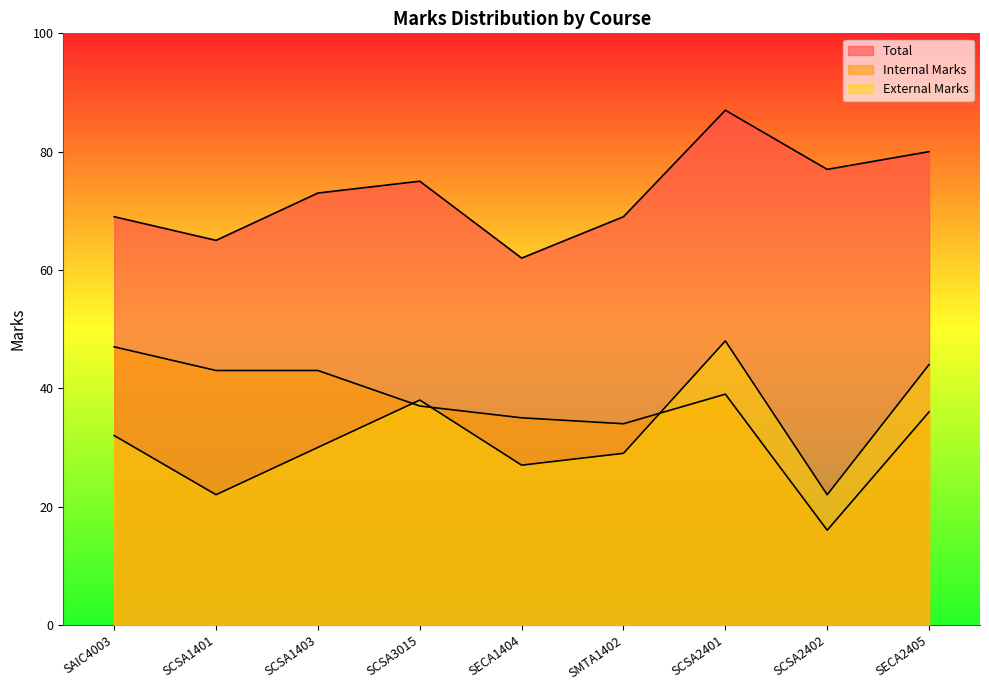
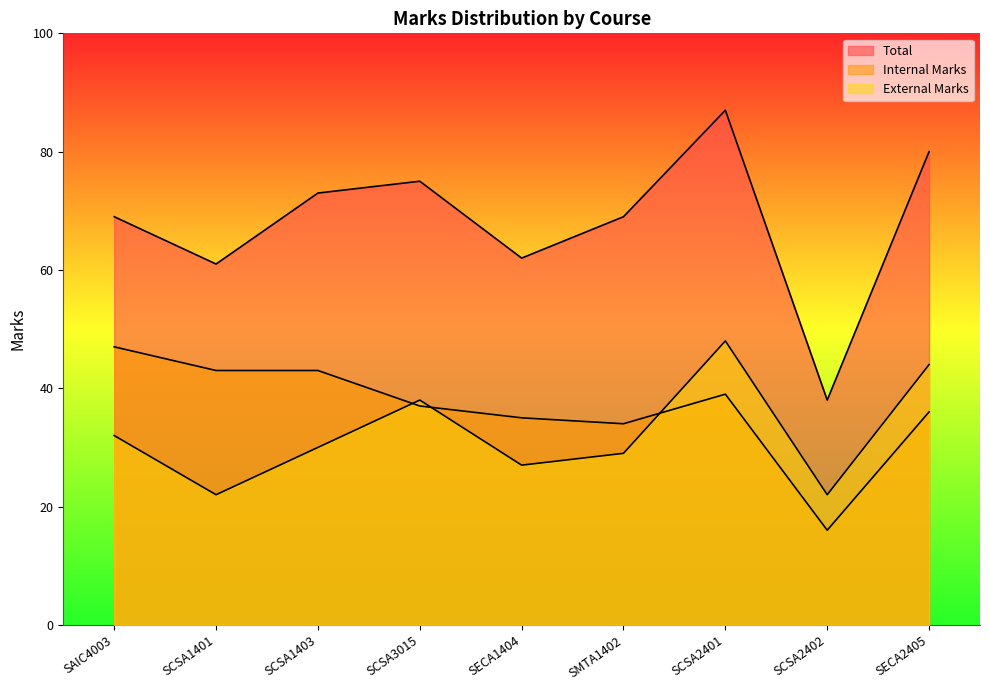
Total, SCSA1401: 65 -> 61
Total, SCSA2402: 77 -> 38
